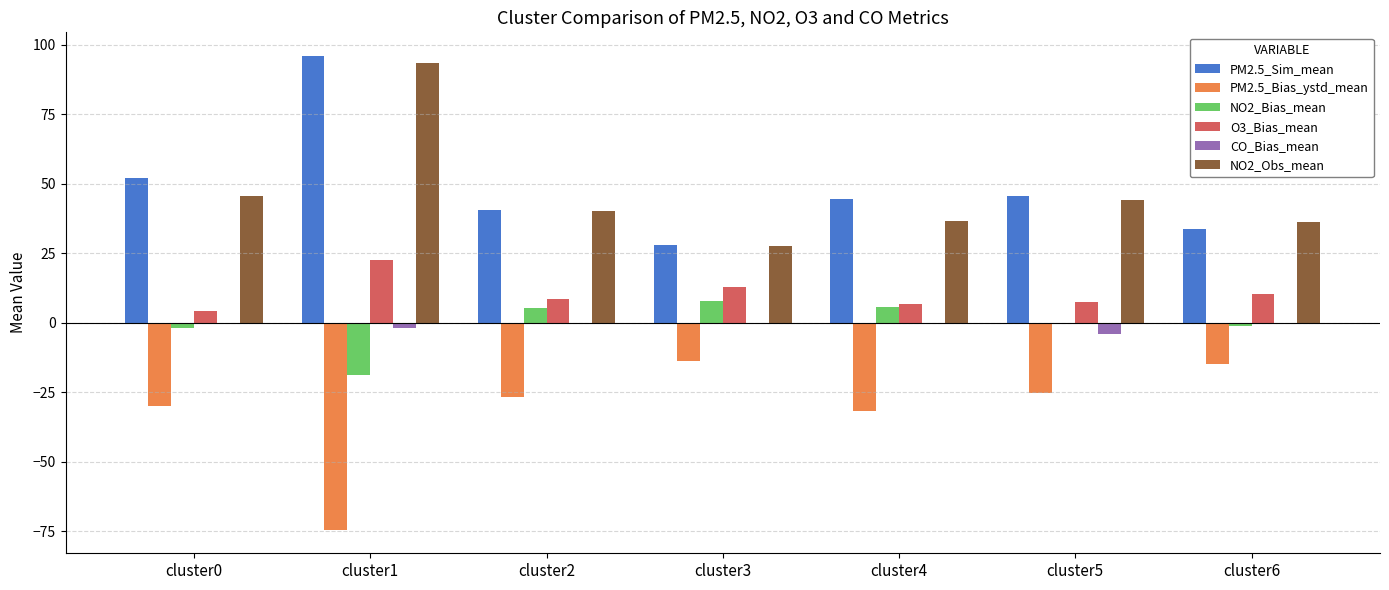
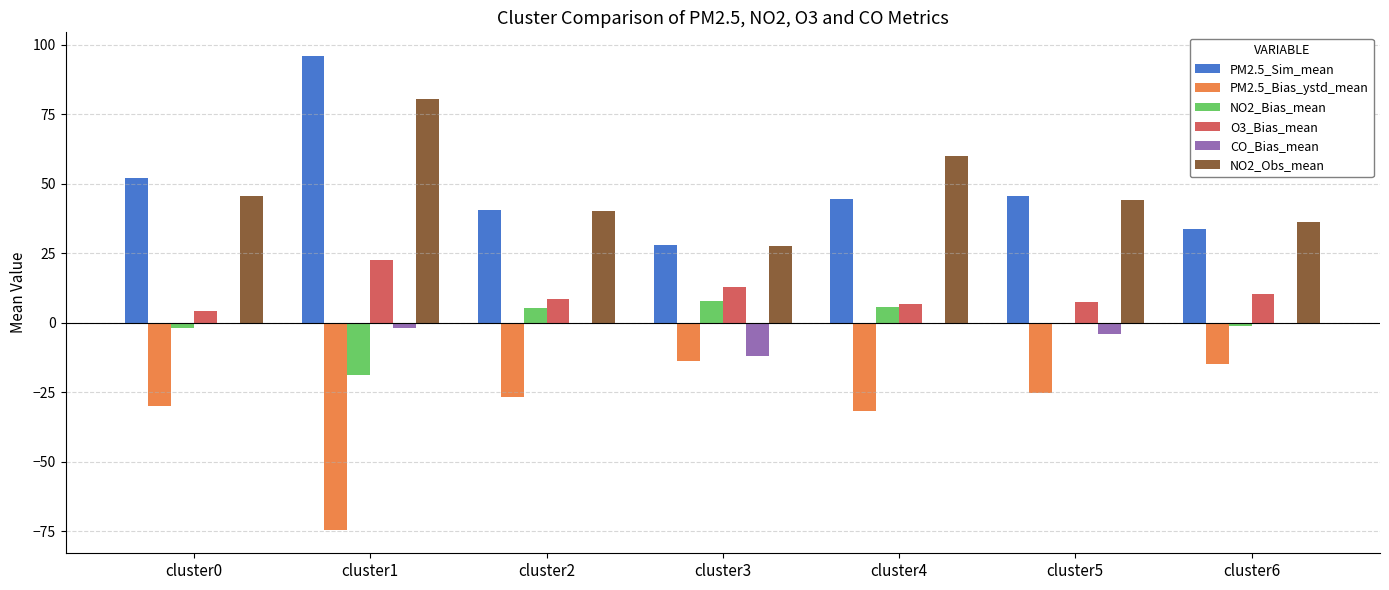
NO2_Obs_mean, cluster1: 94 -> 80
CO_Bias_mean, cluster3: 0 -> -12
NO2_Obs_mean, cluster4: 37 -> 60
